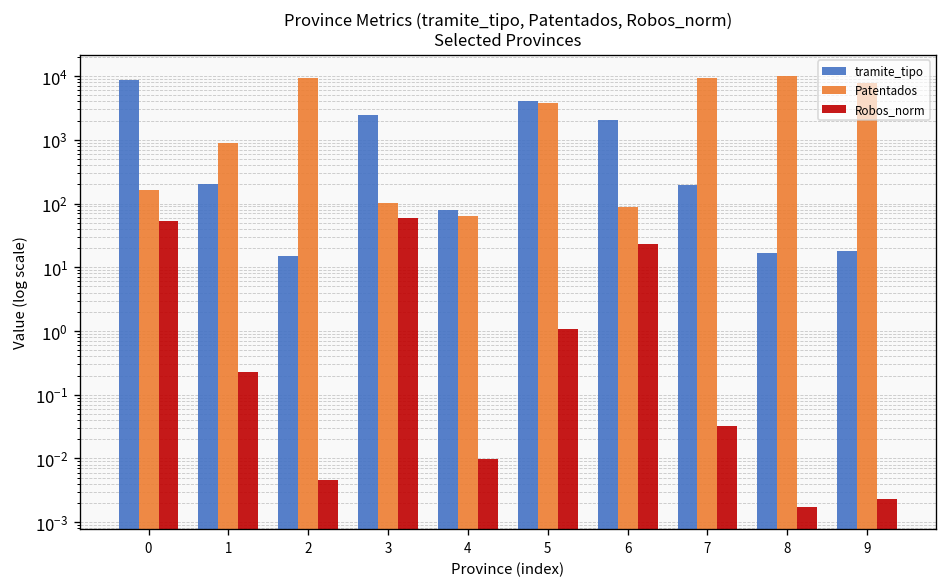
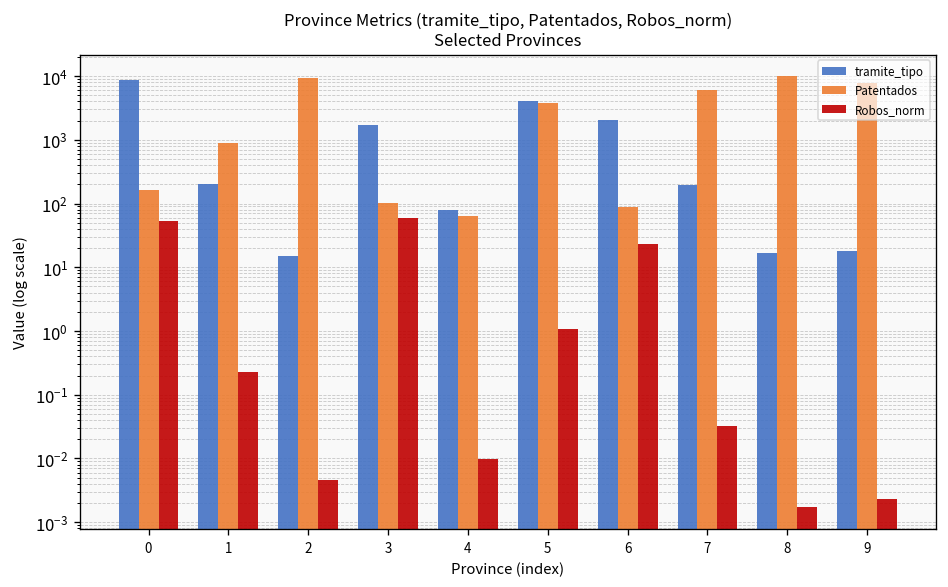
tramite_tipo, 3: 2000 -> 1700
Patentados, 7: 9000 -> 6000
